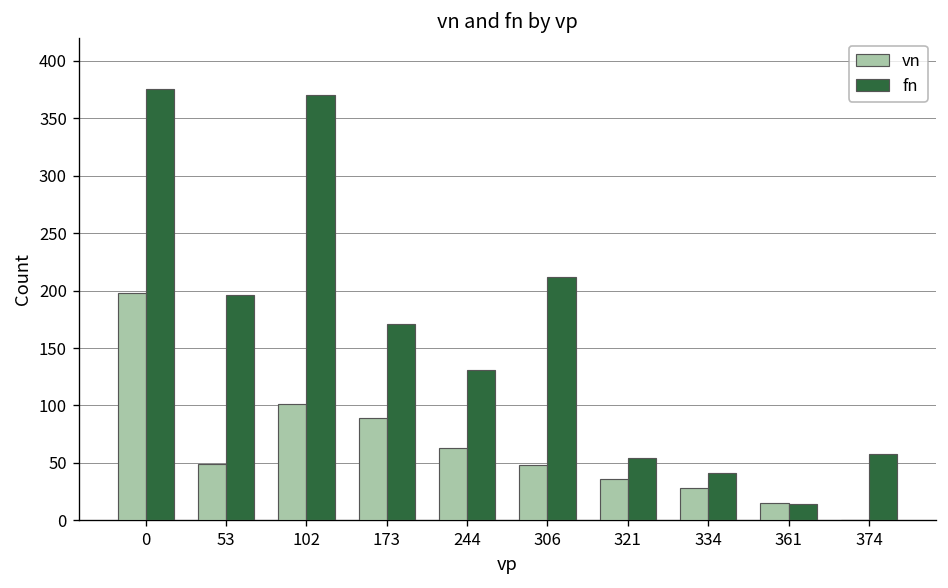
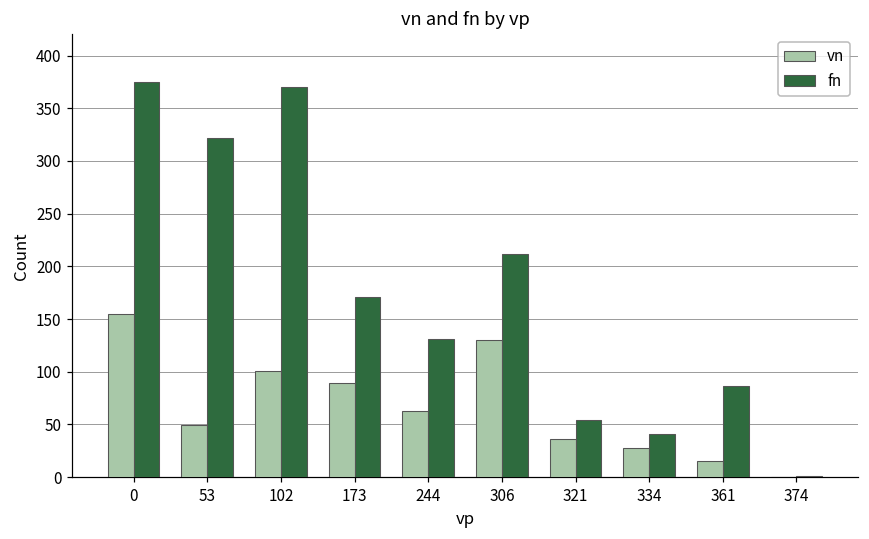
vn, 0: 200 -> 160
fn, 53: 200 -> 320
vn, 306: 50 -> 130
fn, 361: 10 -> 90
fn, 374: 60 -> 0
